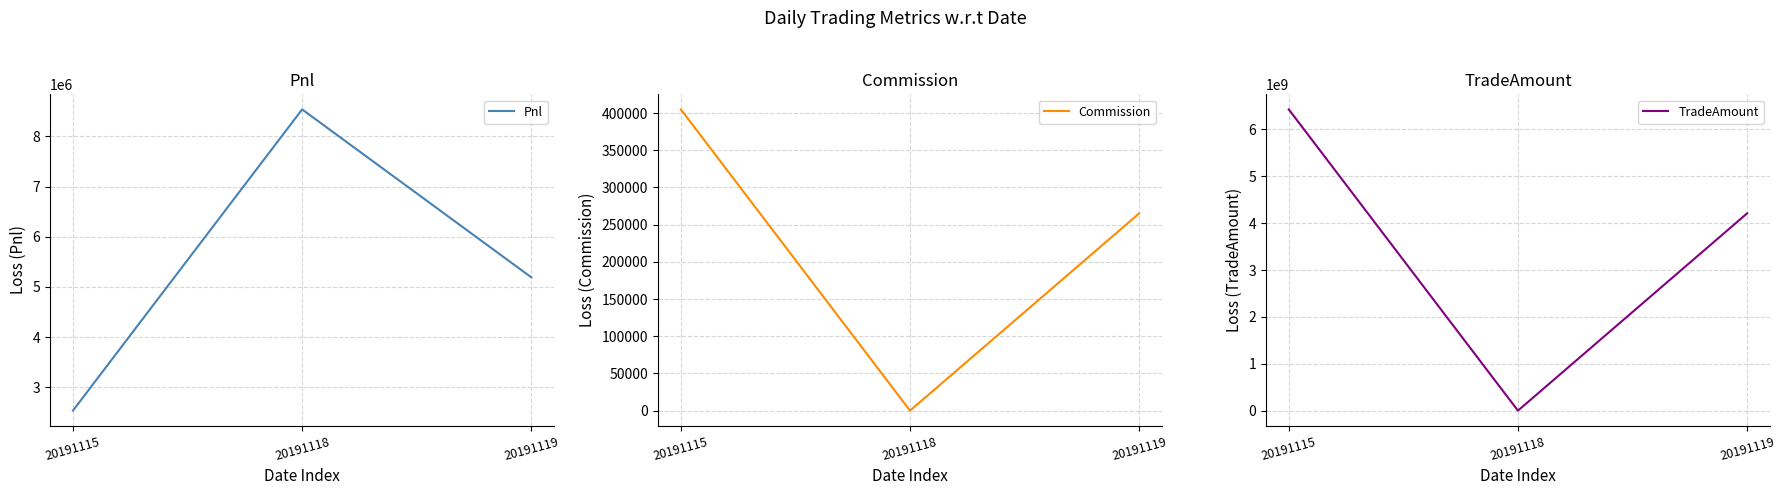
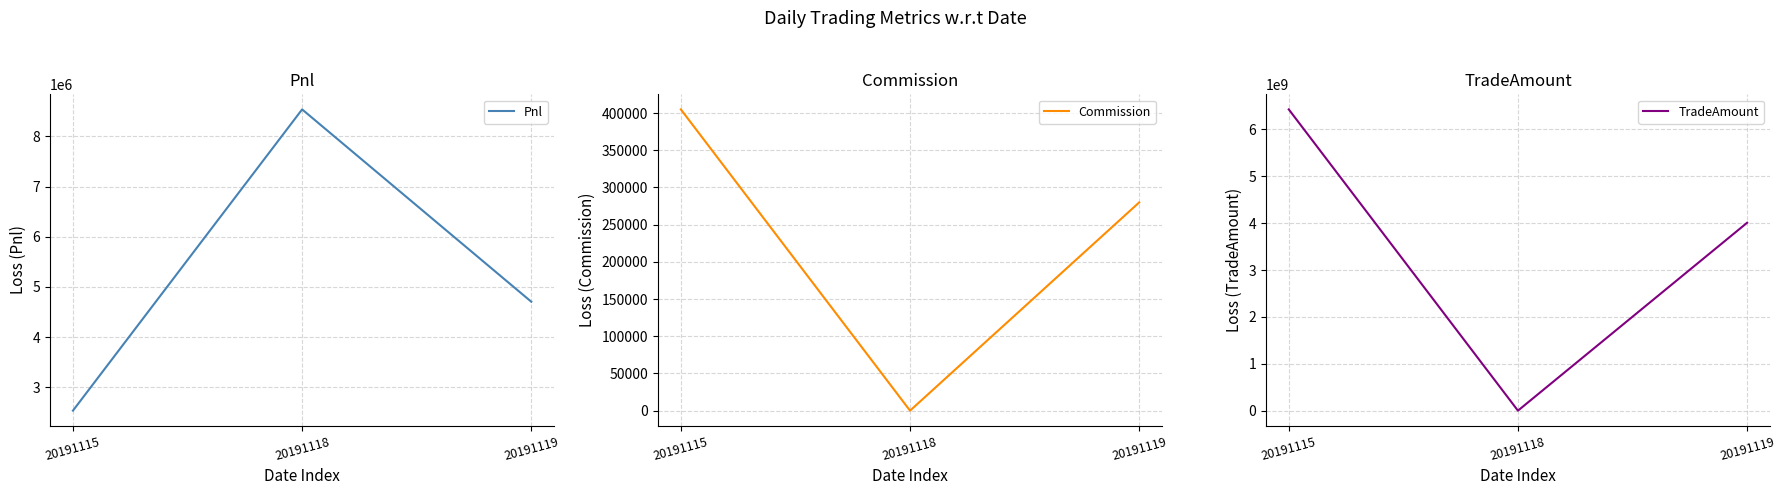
Pnl, 20191119: 5200000 -> 4700000
Commission, 20191119: 270000 -> 280000
TradeAmount, 20191119: 4200000000 -> 4000000000
